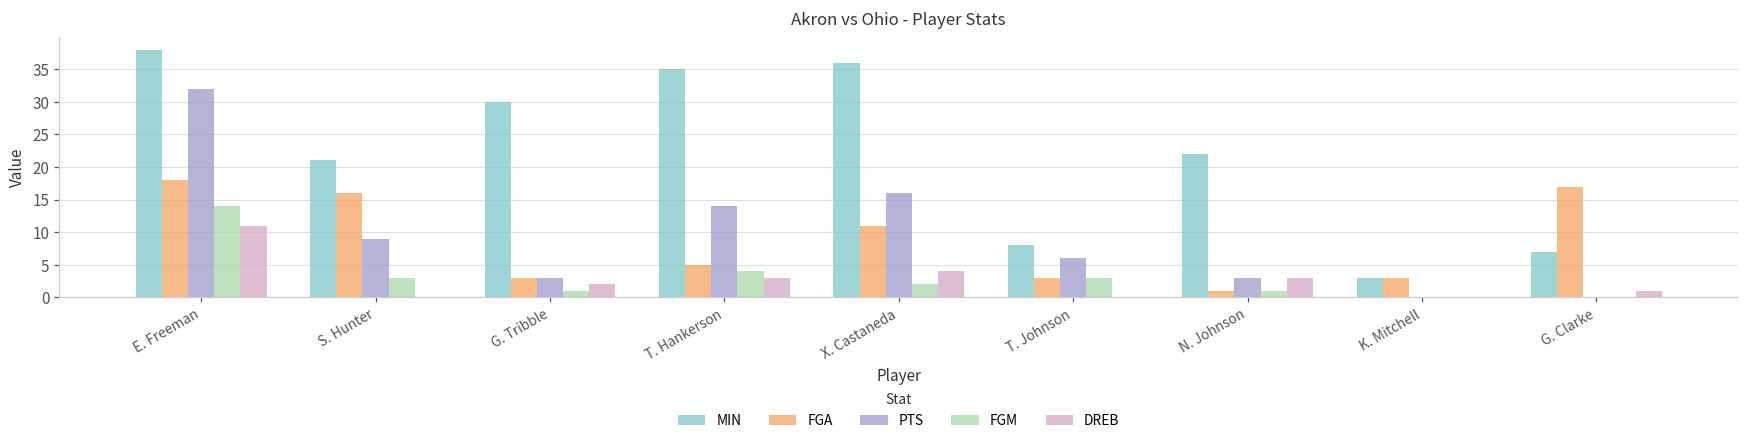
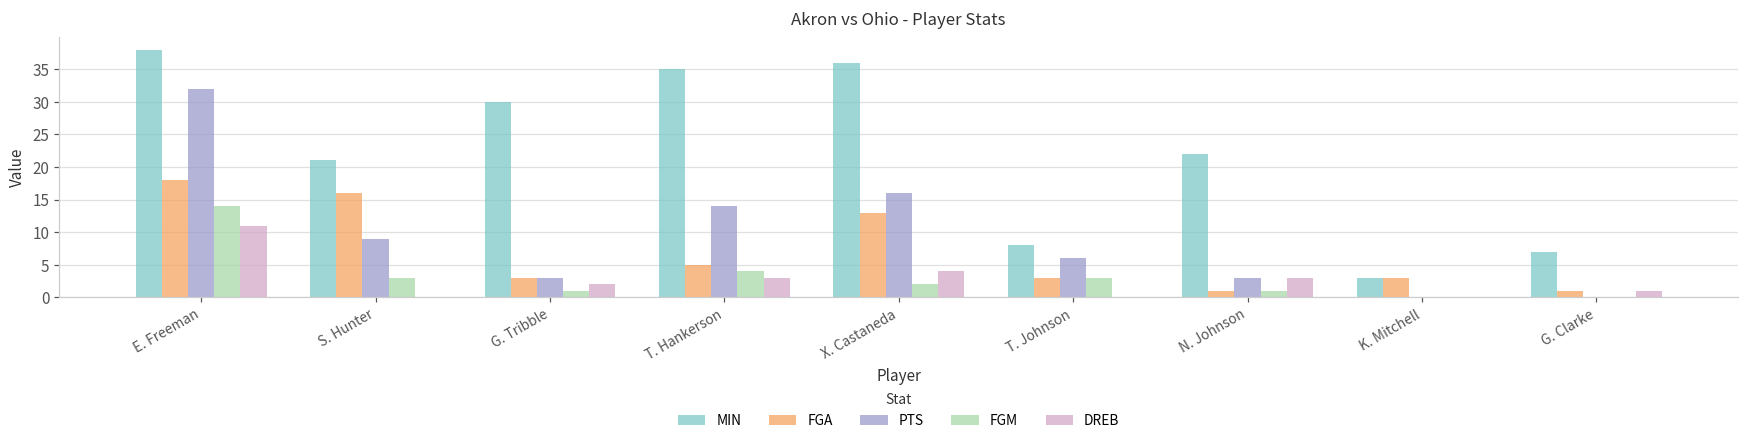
FGA, X. Castaneda: 11 -> 13
FGA, G. Clarke: 17 -> 1
